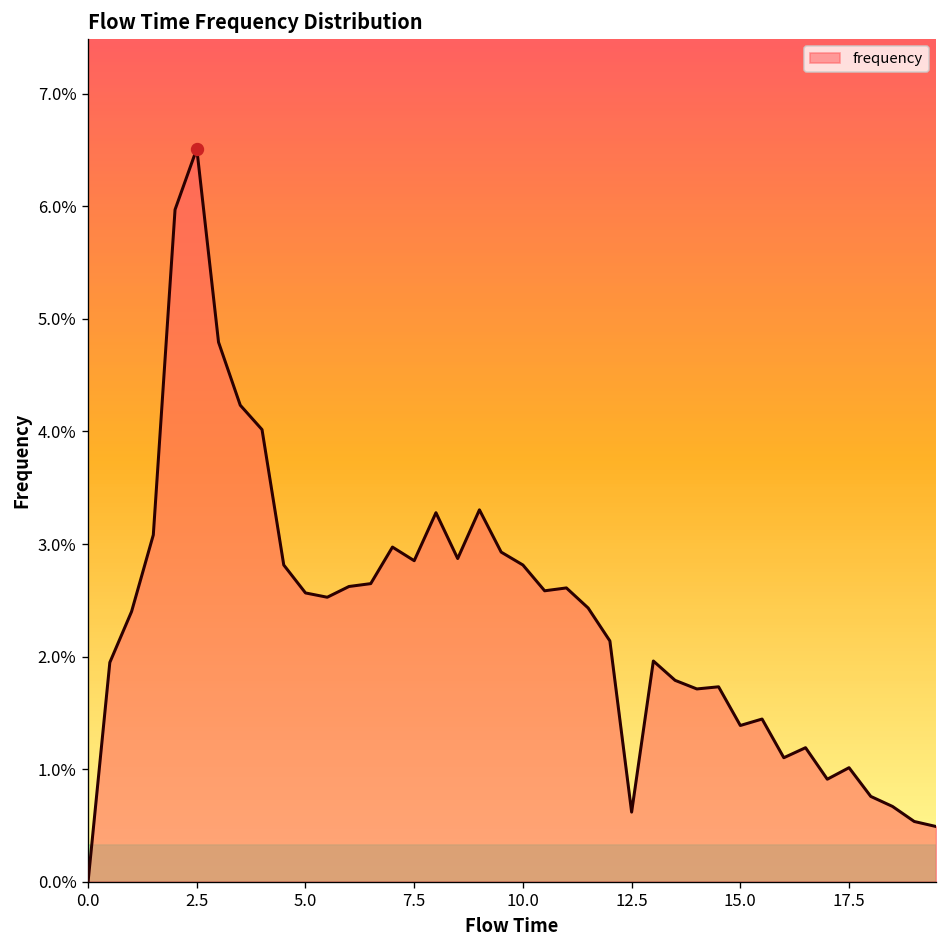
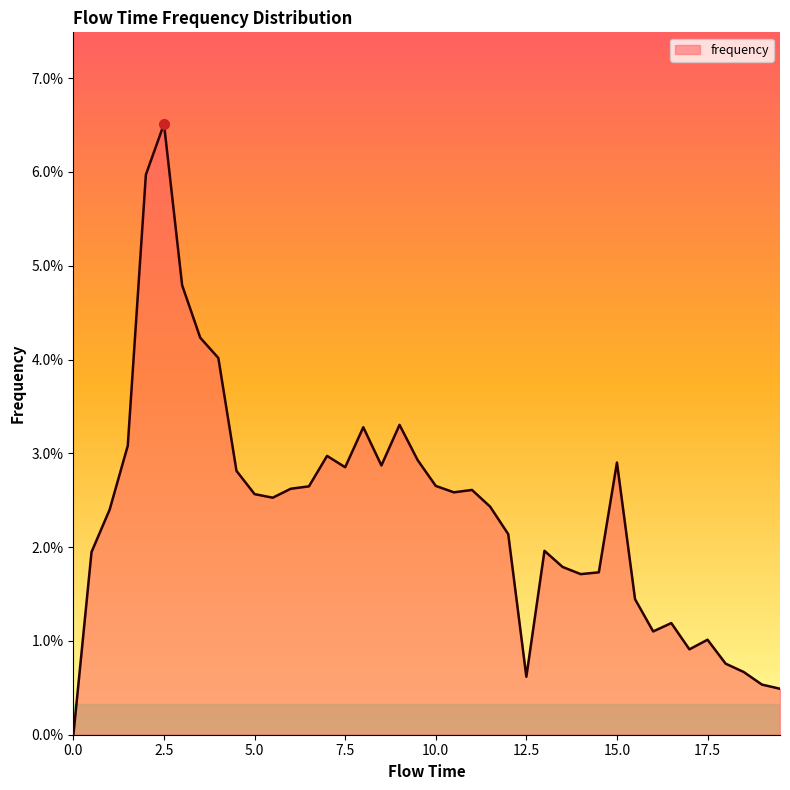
frequency, 10.0: 2.8% -> 2.7%
frequency, 15.0: 1.4% -> 2.9%
